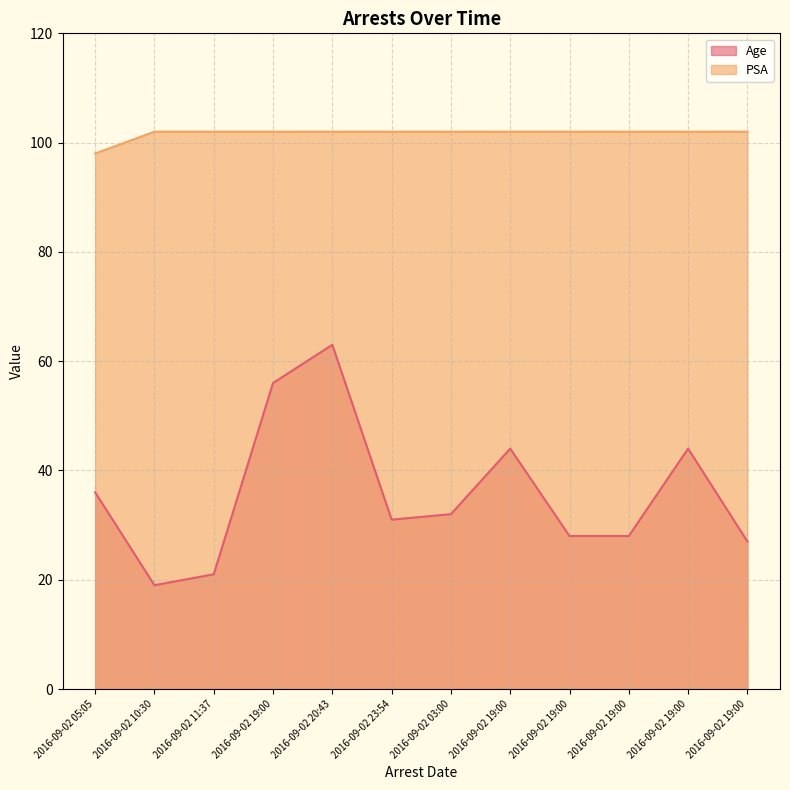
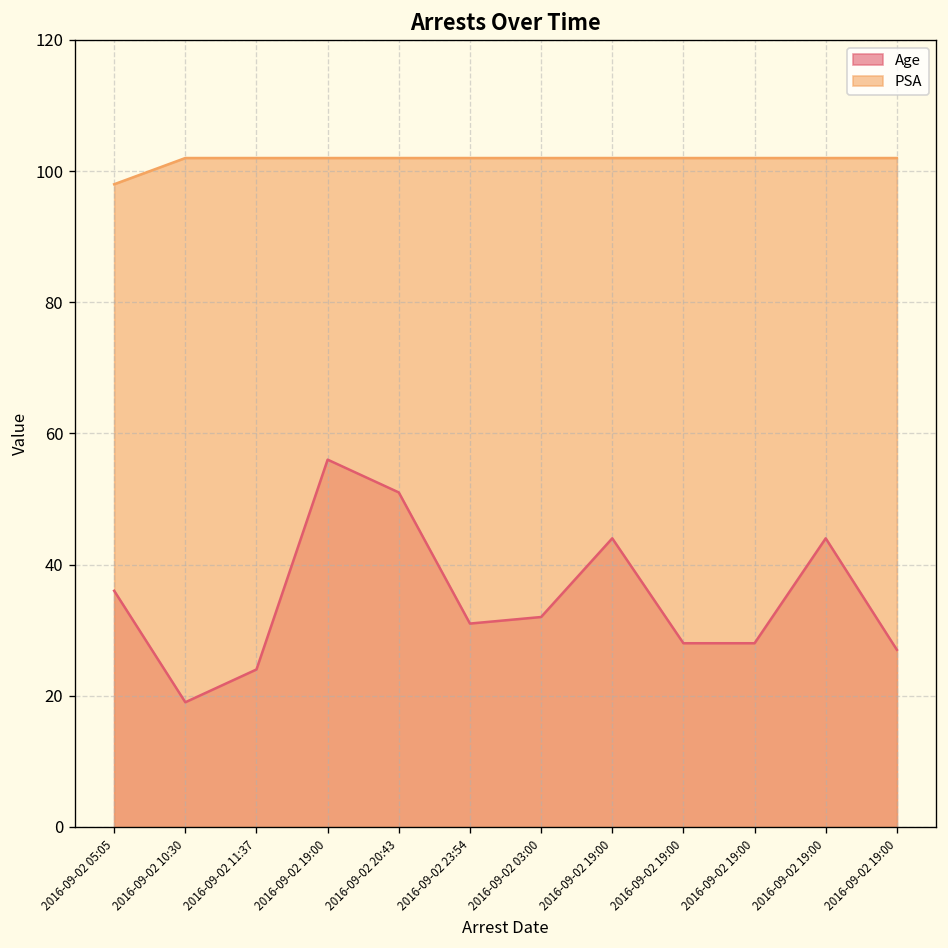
Age, 2016-09-02 11:37: 21 -> 24
Age, 2016-09-02 20:43: 63 -> 51
